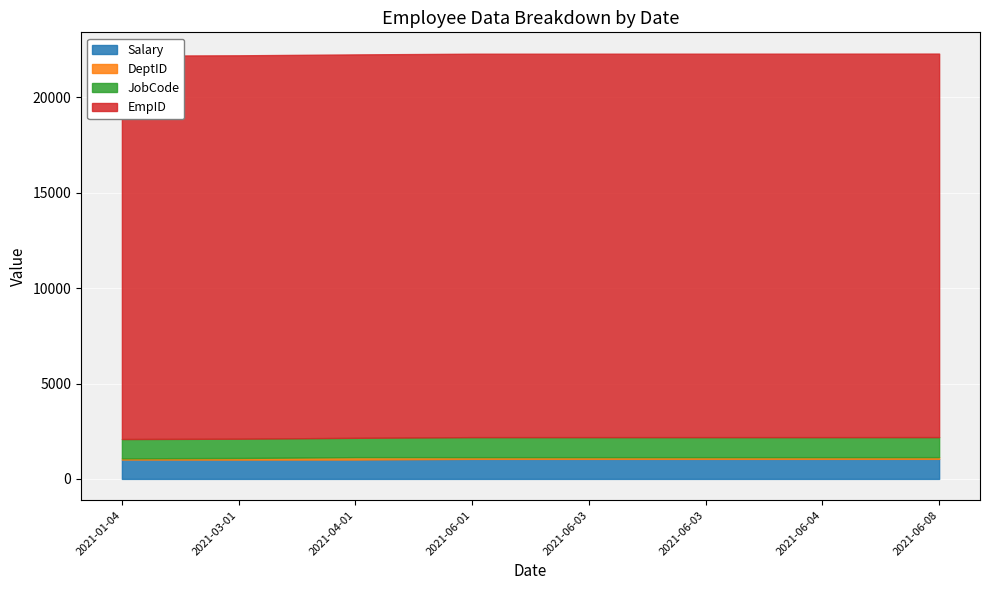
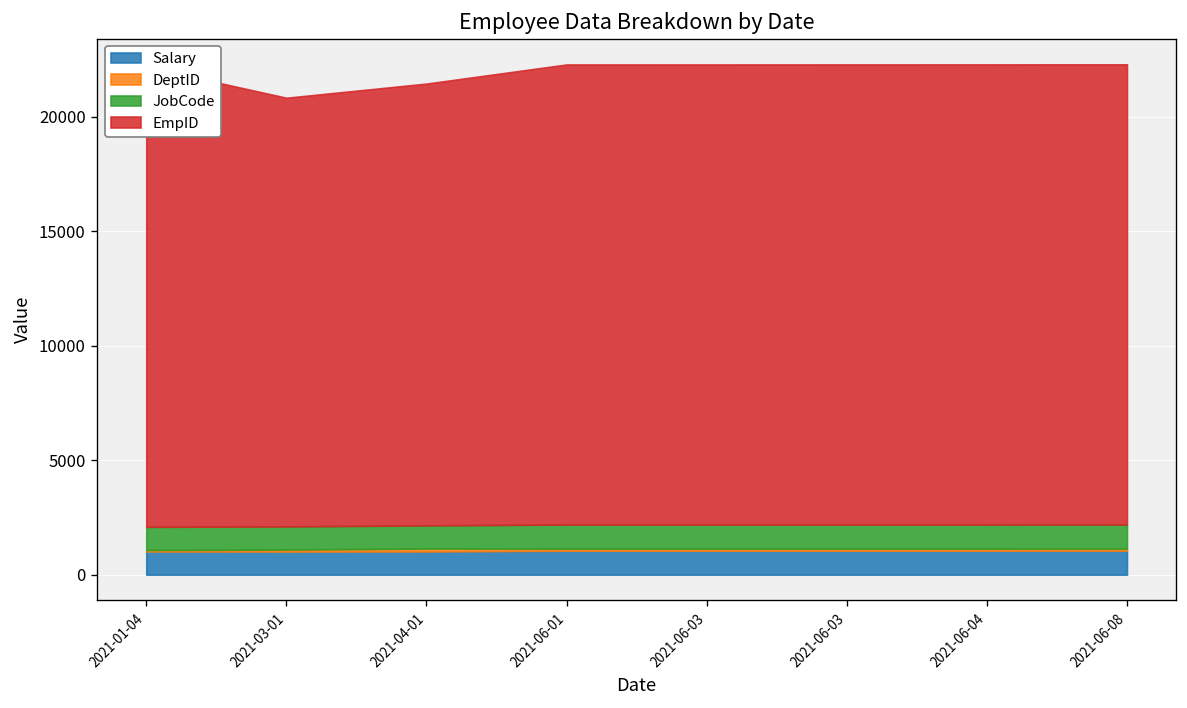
EmpID, 2021-03-01: 20100 -> 18700
EmpID, 2021-04-01: 20100 -> 19300
